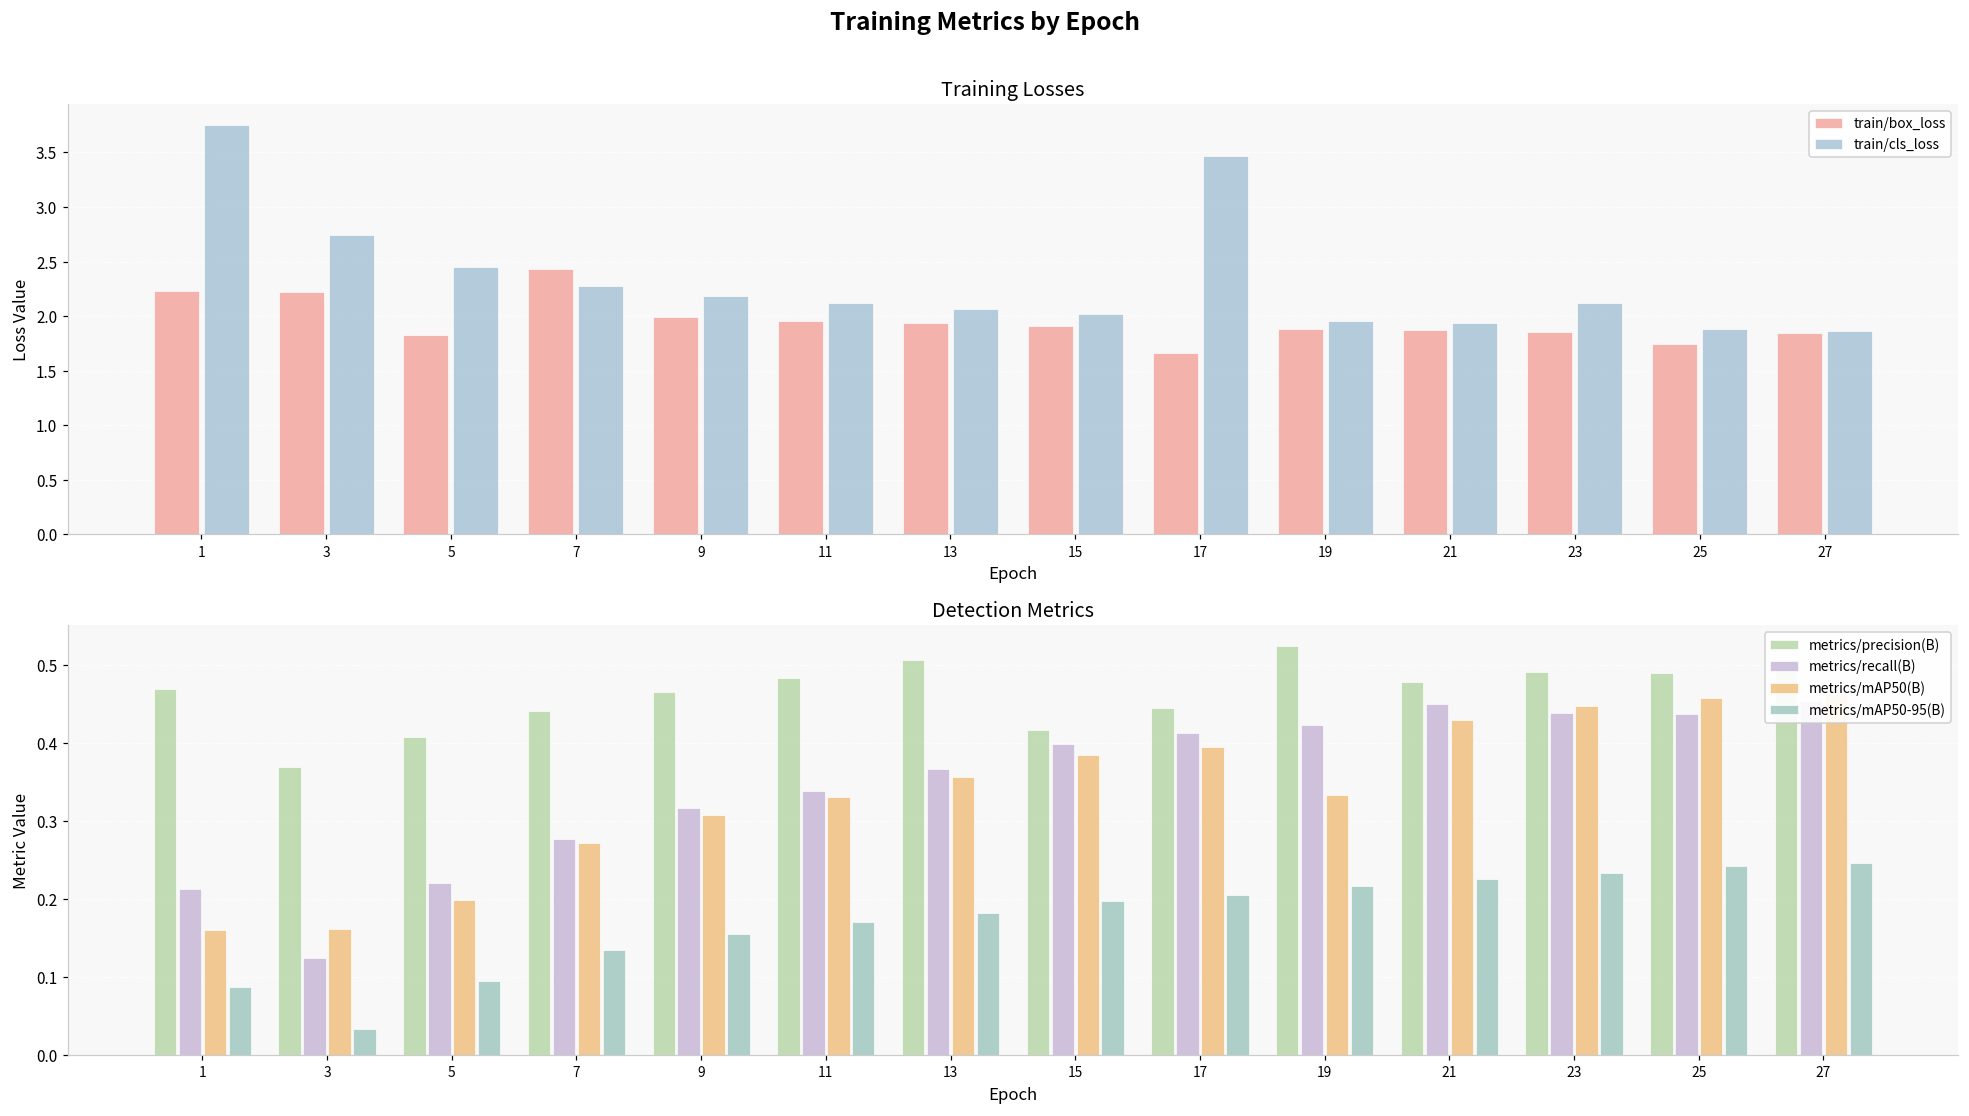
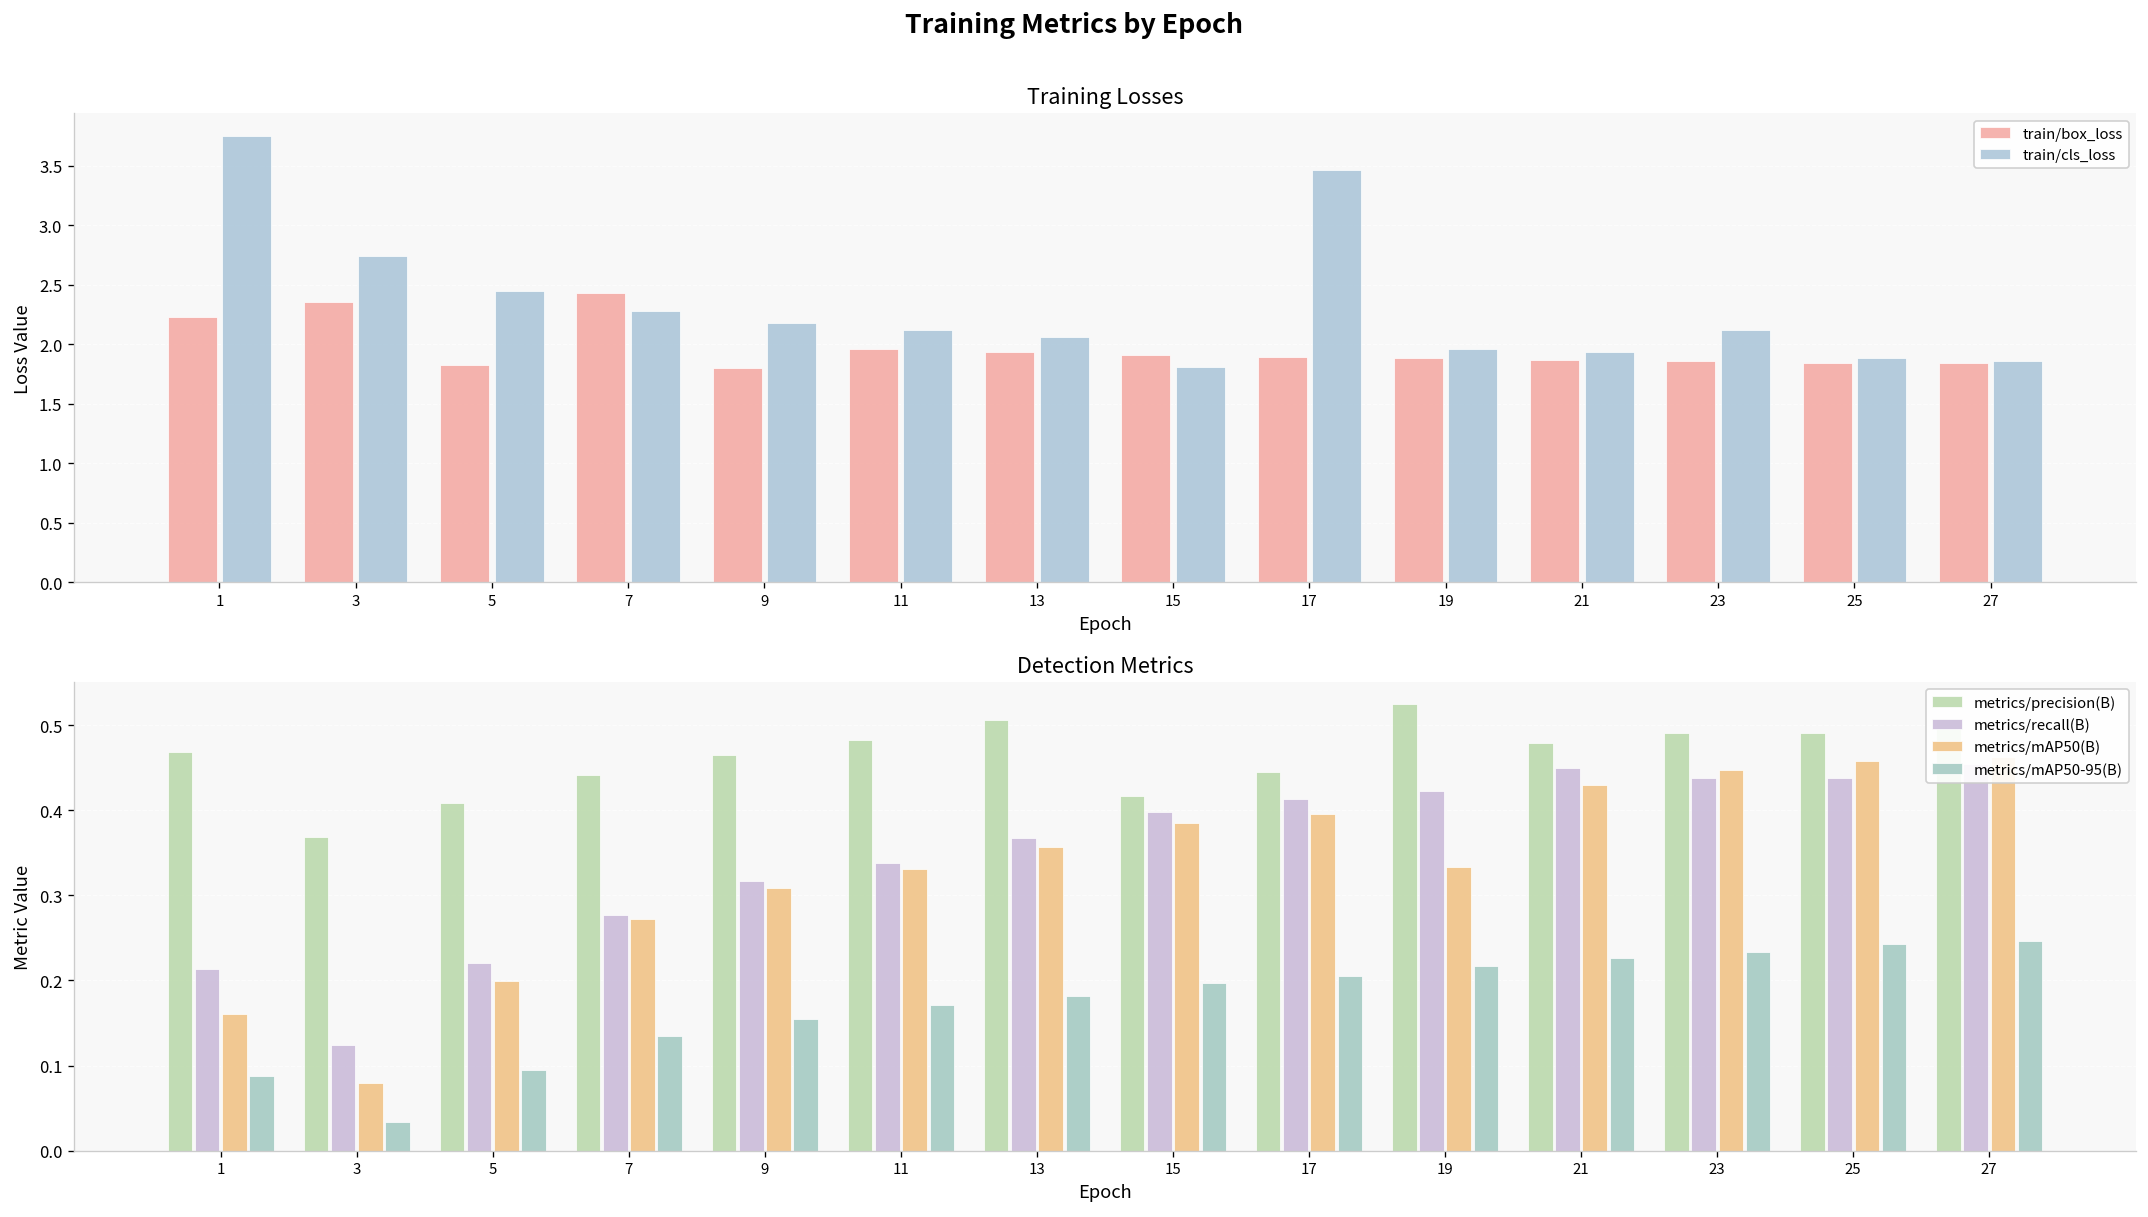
Training Losses, train/box_loss, 3: 2.2 -> 2.4
Training Losses, train/box_loss, 9: 2.0 -> 1.8
Training Losses, train/cls_loss, 15: 2.0 -> 1.8
Training Losses, train/box_loss, 17: 1.7 -> 1.9
Training Losses, train/box_loss, 25: 1.7 -> 1.8
Detection Metrics, metrics/mAP50(B), 3: 0.16 -> 0.08
